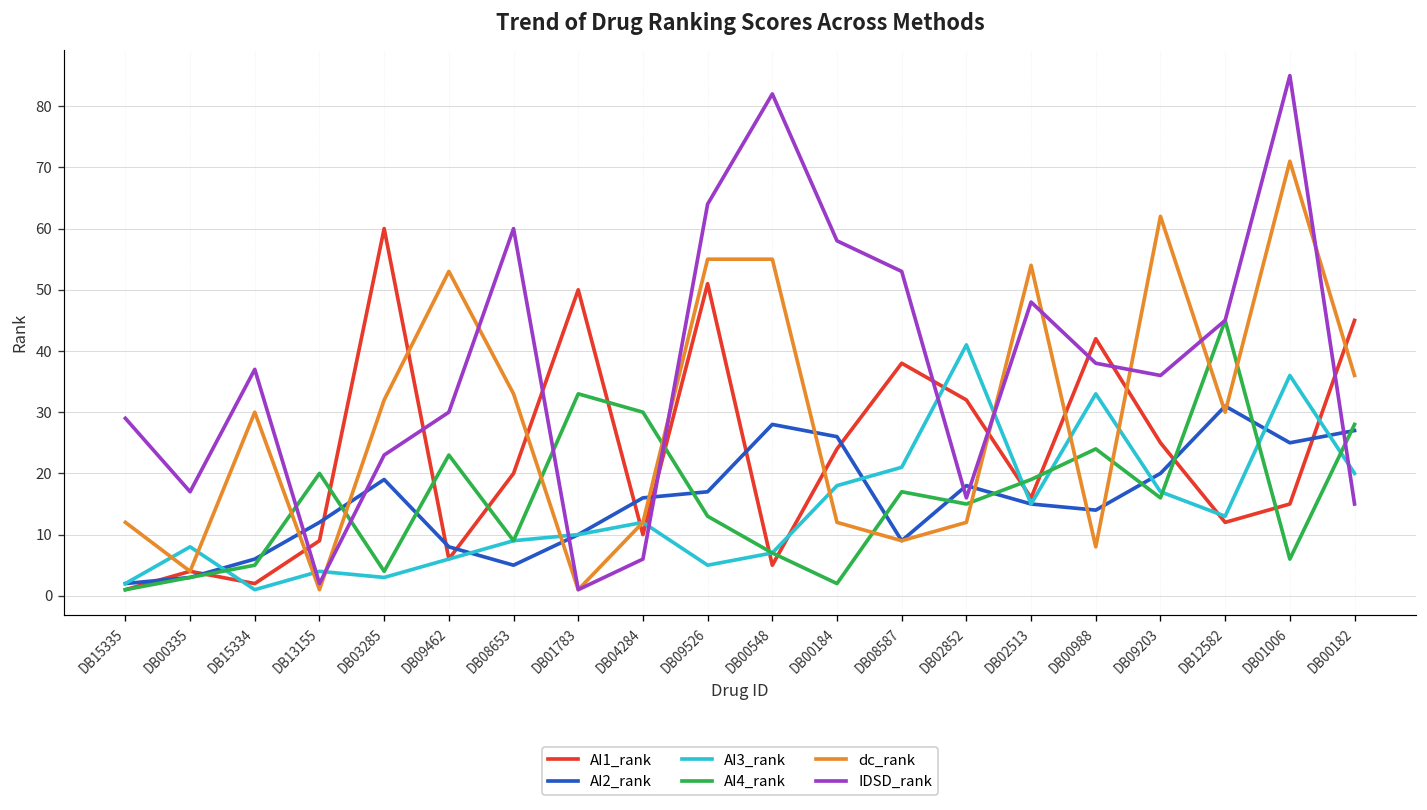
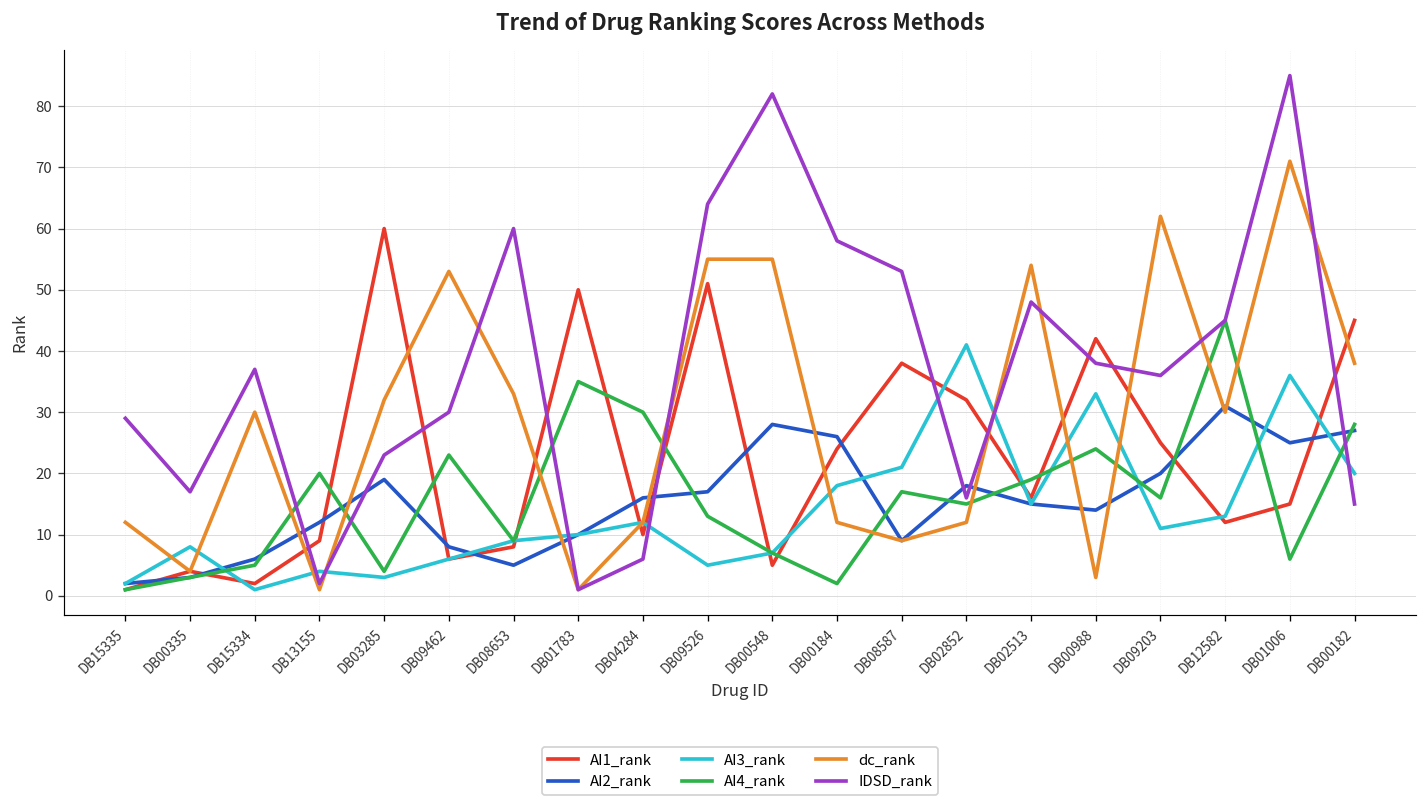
AI1_rank, DB08653: 20 -> 8
AI4_rank, DB01783: 33 -> 35
dc_rank, DB00988: 8 -> 3
AI3_rank, DB09203: 17 -> 11
dc_rank, DB00182: 36 -> 38
